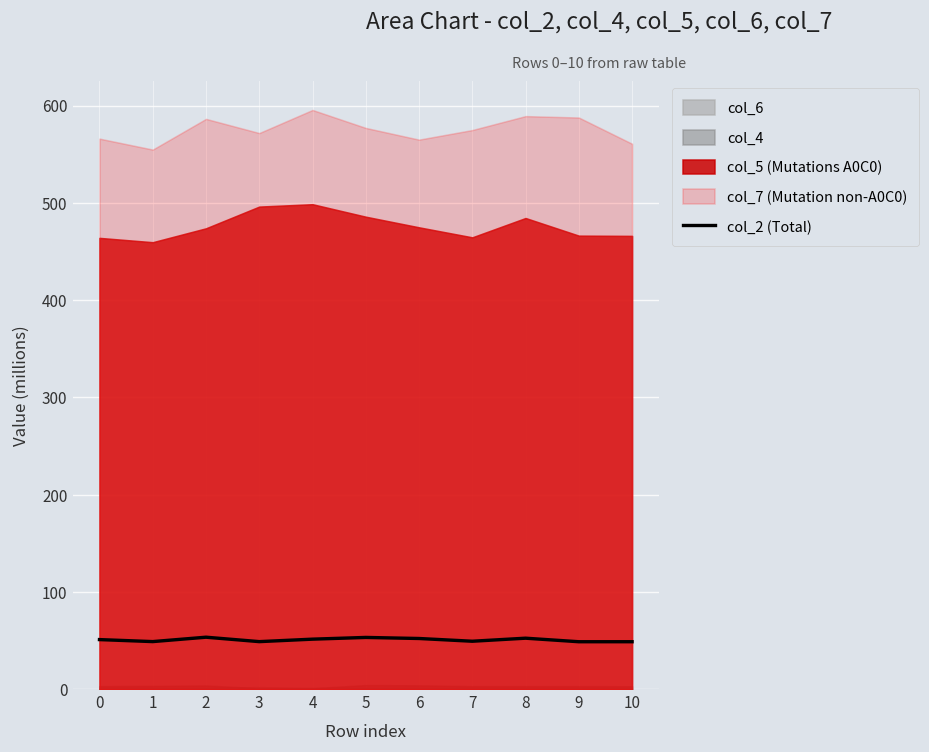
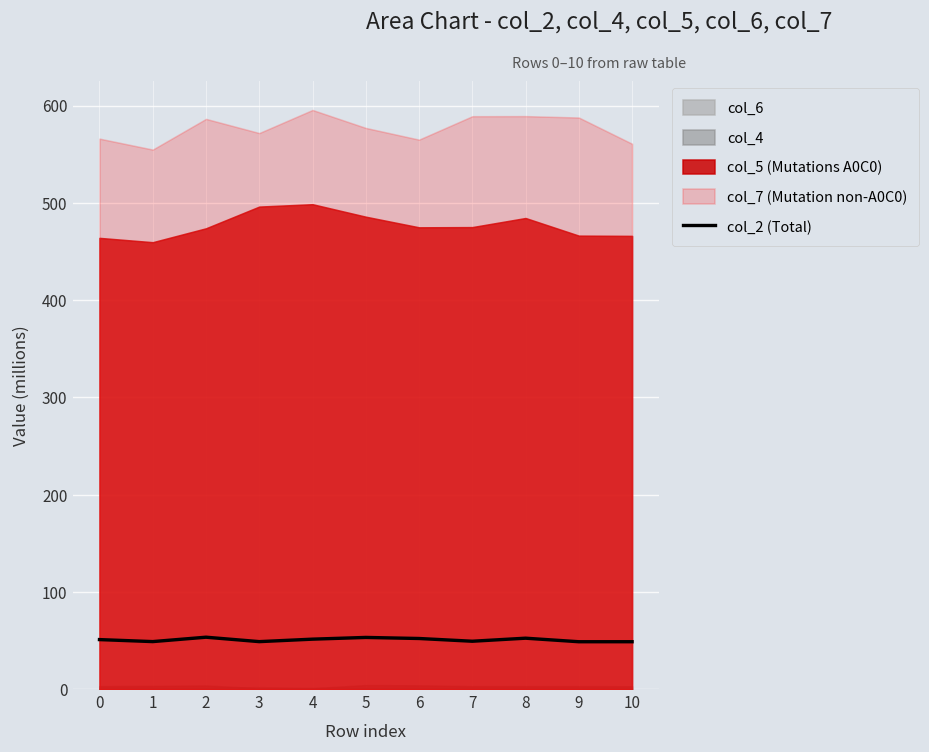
col_5 (Mutations A0C0), 7: 460 -> 480
col_7 (Mutation non-A0C0), 7: 570 -> 590
